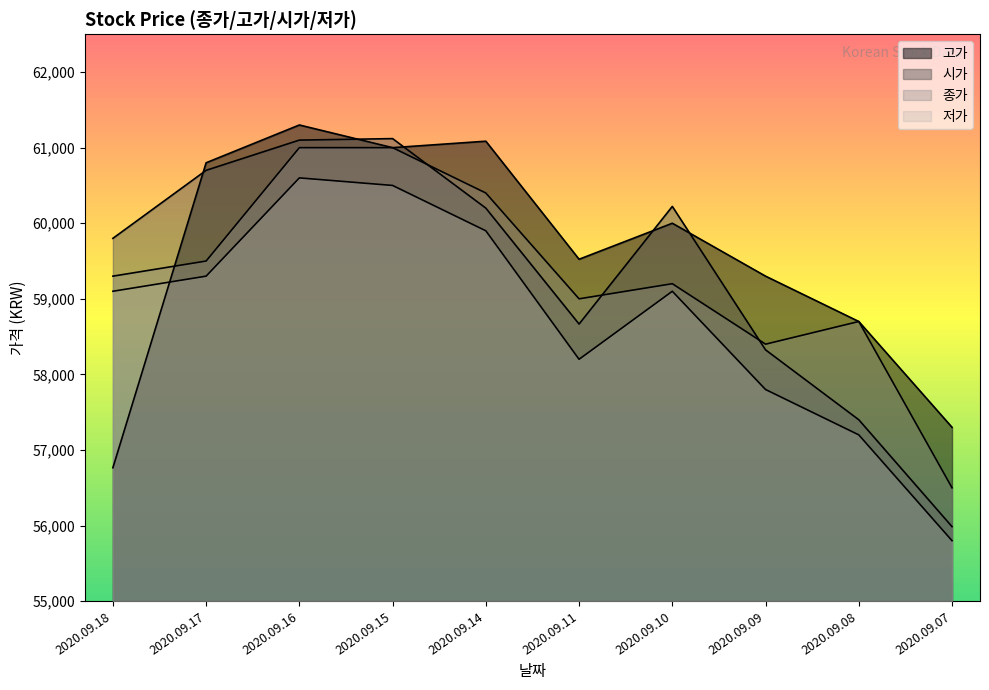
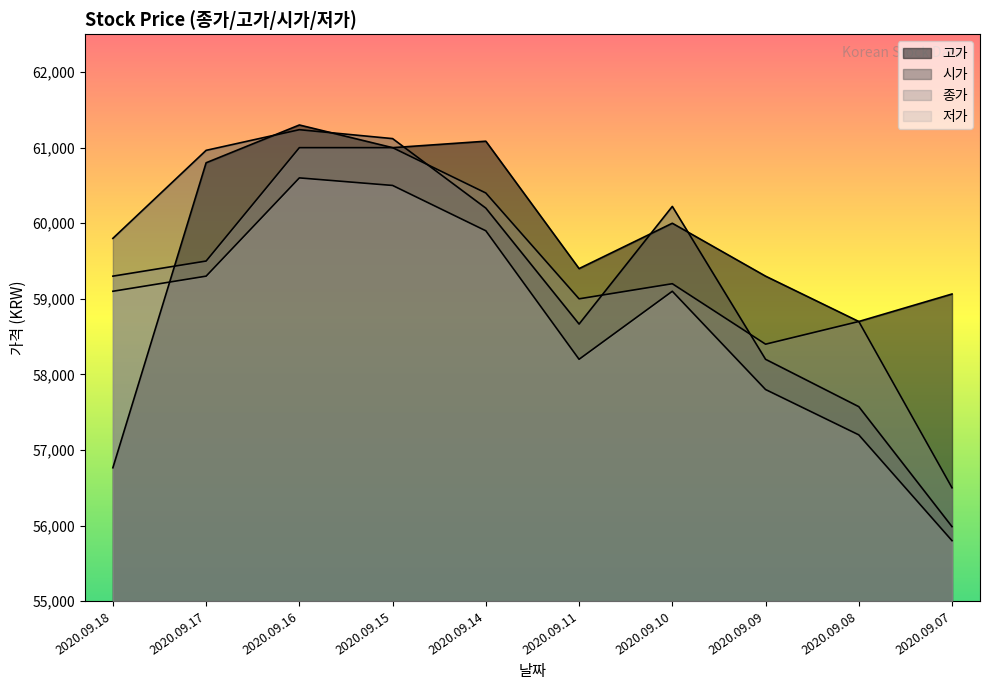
시가, 2020.09.17: 60,700 -> 61,000
시가, 2020.09.16: 61,100 -> 61,200
고가, 2020.09.11: 59,500 -> 59,400
시가, 2020.09.09: 58,300 -> 58,200
시가, 2020.09.08: 57,400 -> 57,600
고가, 2020.09.07: 57,300 -> 59,100
